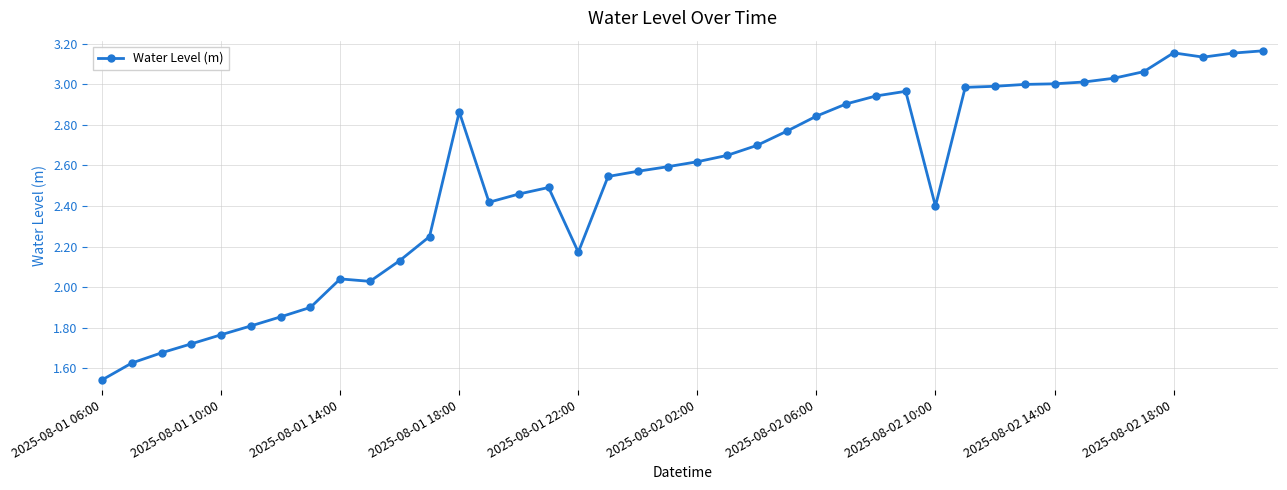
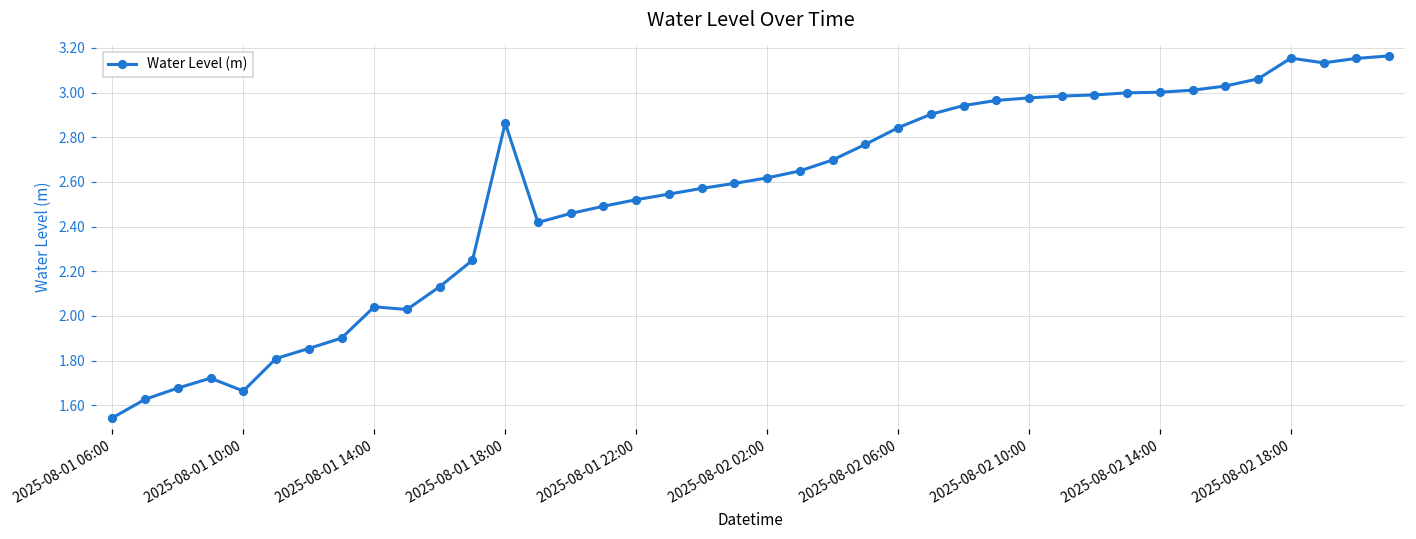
2025-08-01 10:00: 1.77 -> 1.66
2025-08-01 22:00: 2.17 -> 2.52
2025-08-02 10:00: 2.40 -> 2.98
